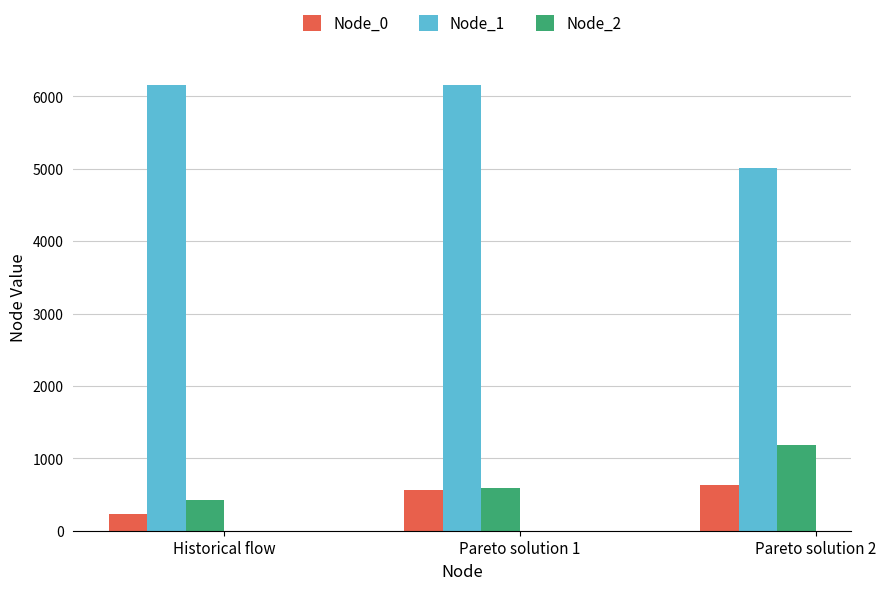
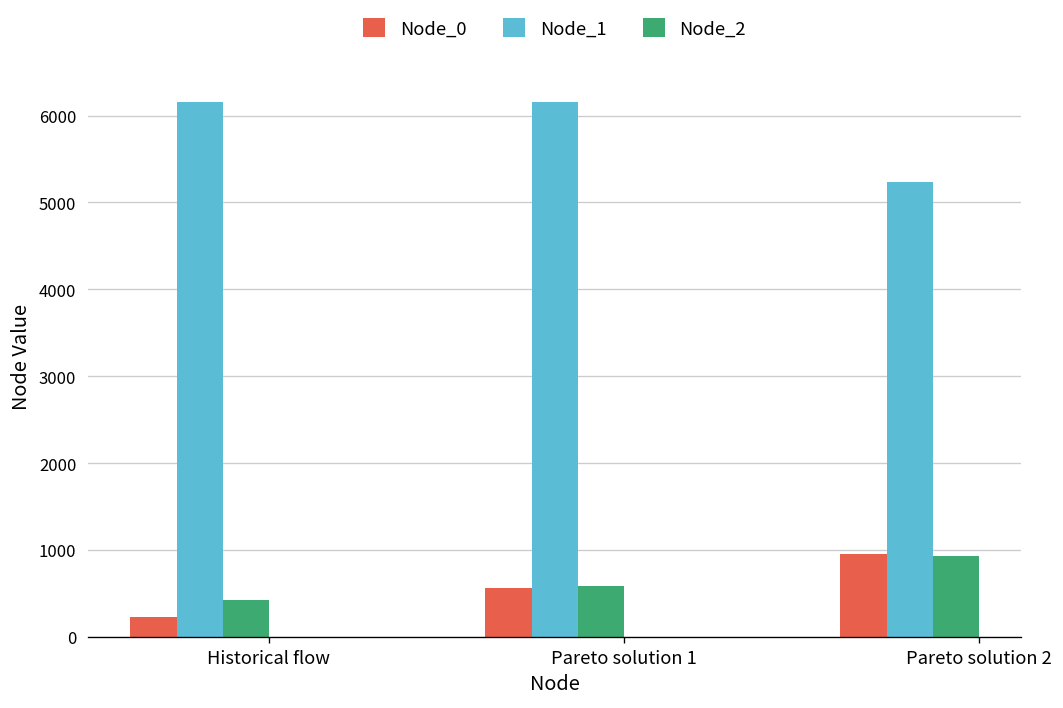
Node_0, Pareto solution 2: 600 -> 1000
Node_1, Pareto solution 2: 5000 -> 5200
Node_2, Pareto solution 2: 1200 -> 900
